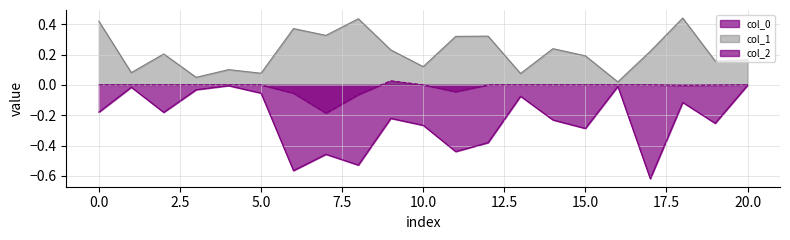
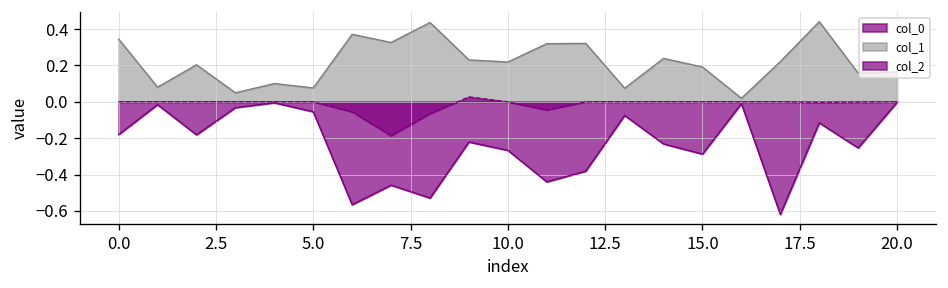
col_1, 0.0: 0.42 -> 0.35
col_1, 10.0: 0.12 -> 0.22
